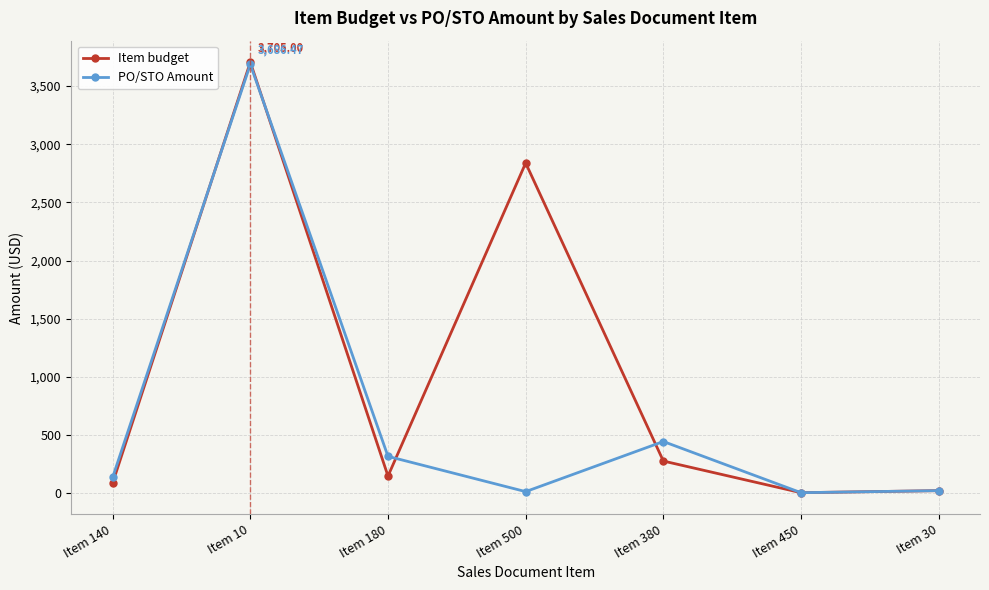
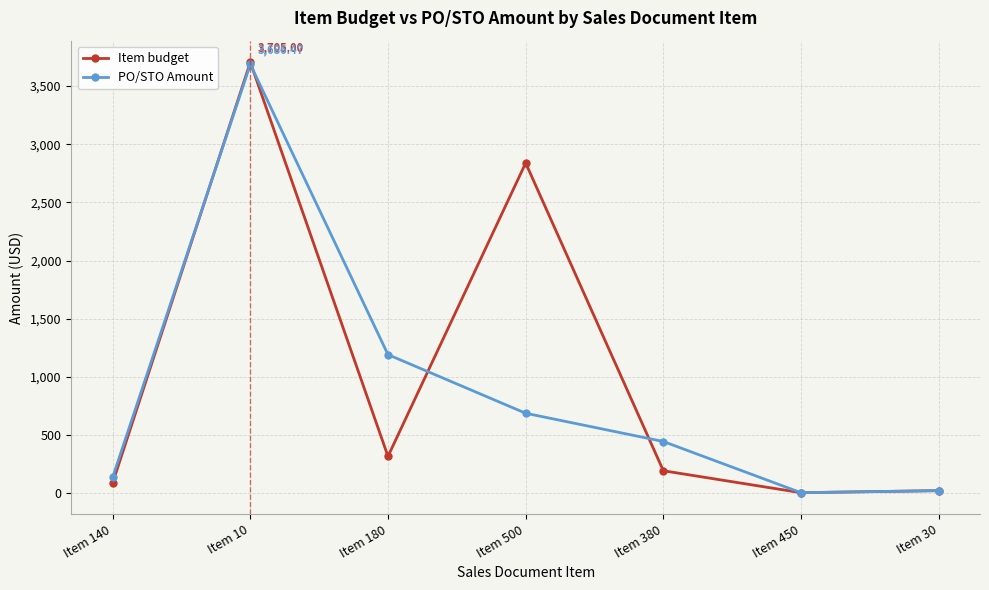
Item budget, Item 180: 150 -> 320
PO/STO Amount, Item 180: 320 -> 1,190
PO/STO Amount, Item 500: 20 -> 690
Item budget, Item 380: 280 -> 190
